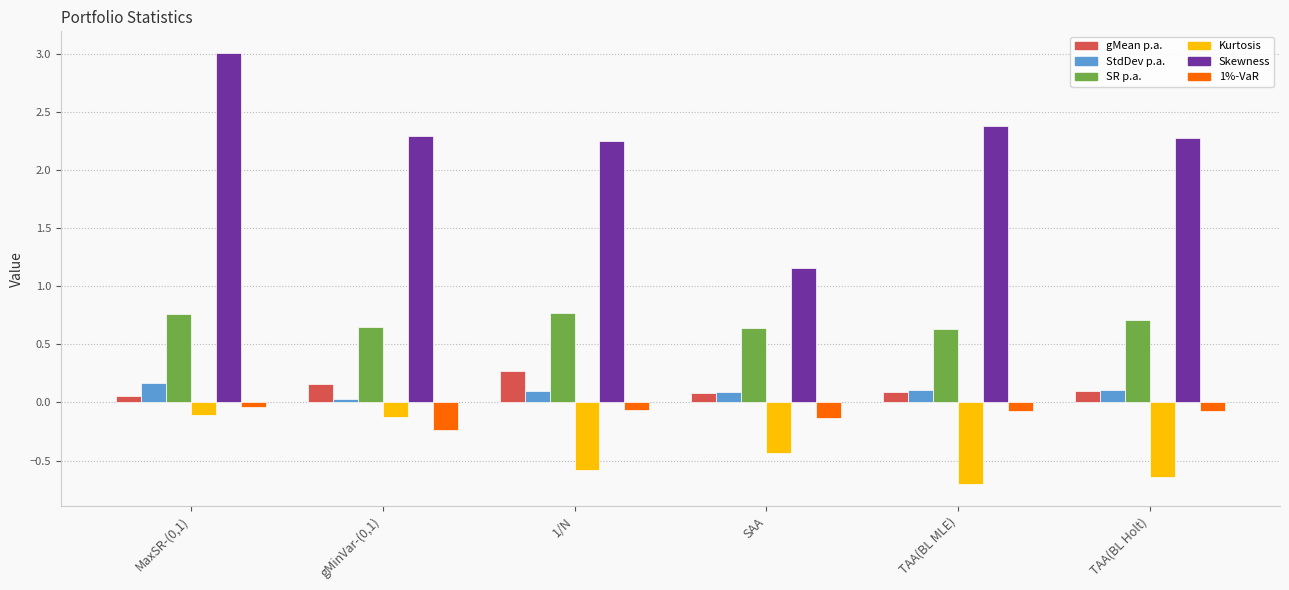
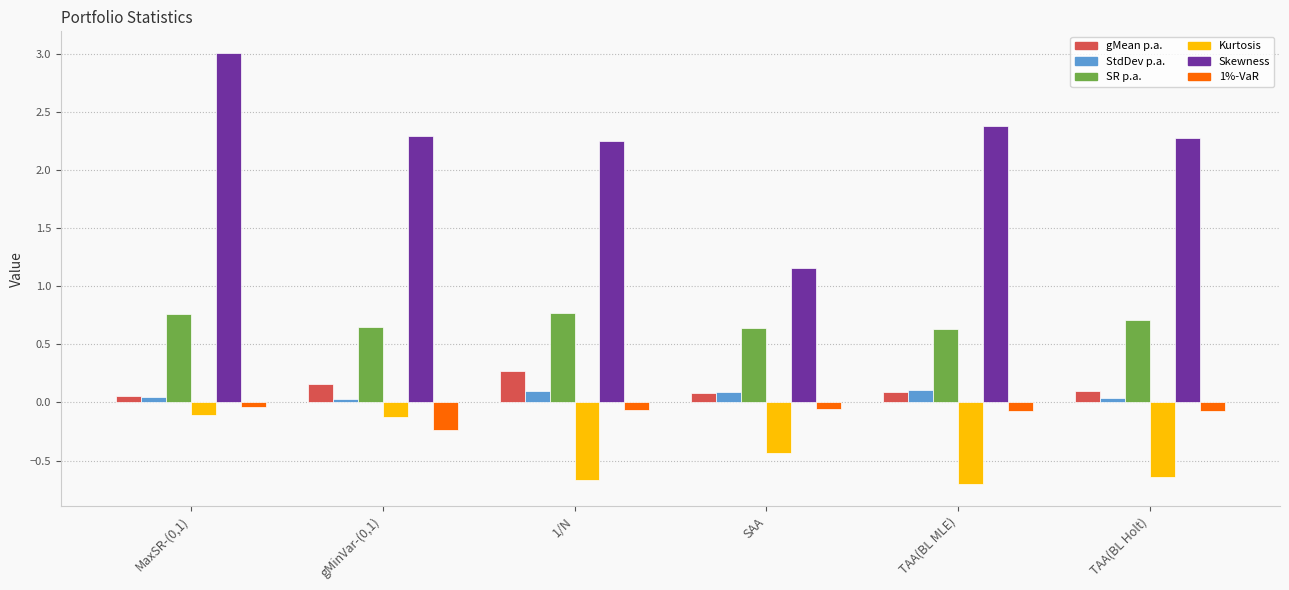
StdDev p.a., MaxSR-(0,1): 0.17 -> 0.04
Kurtosis, 1/N: -0.58 -> -0.67
1%-VaR, SAA: -0.13 -> -0.06
StdDev p.a., TAA(BL Holt): 0.11 -> 0.04
